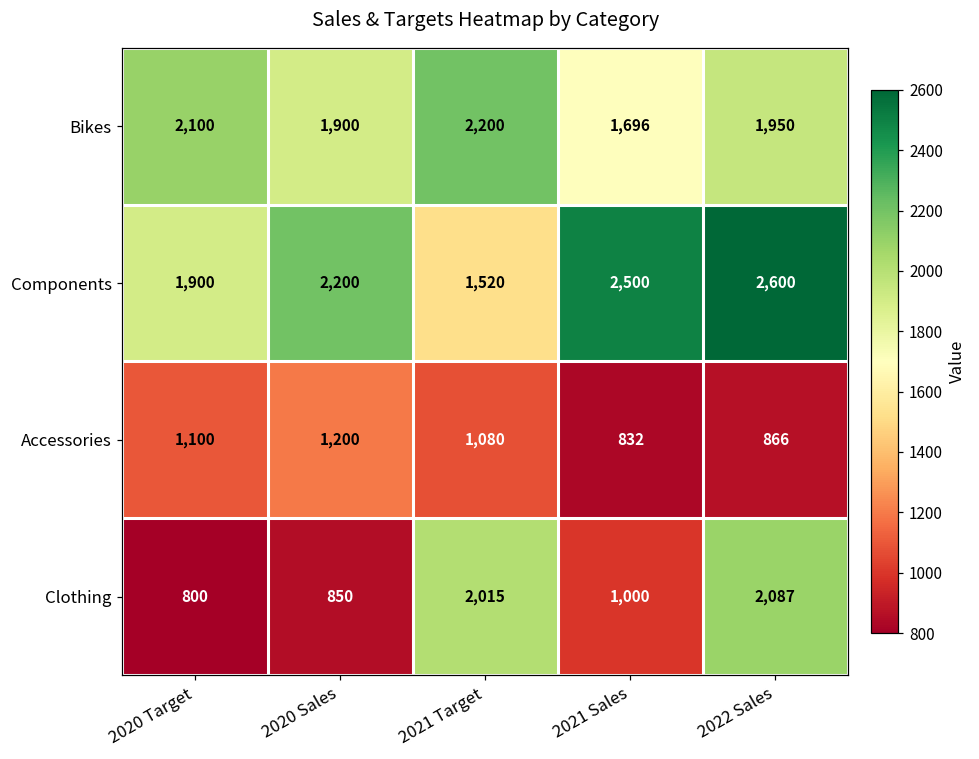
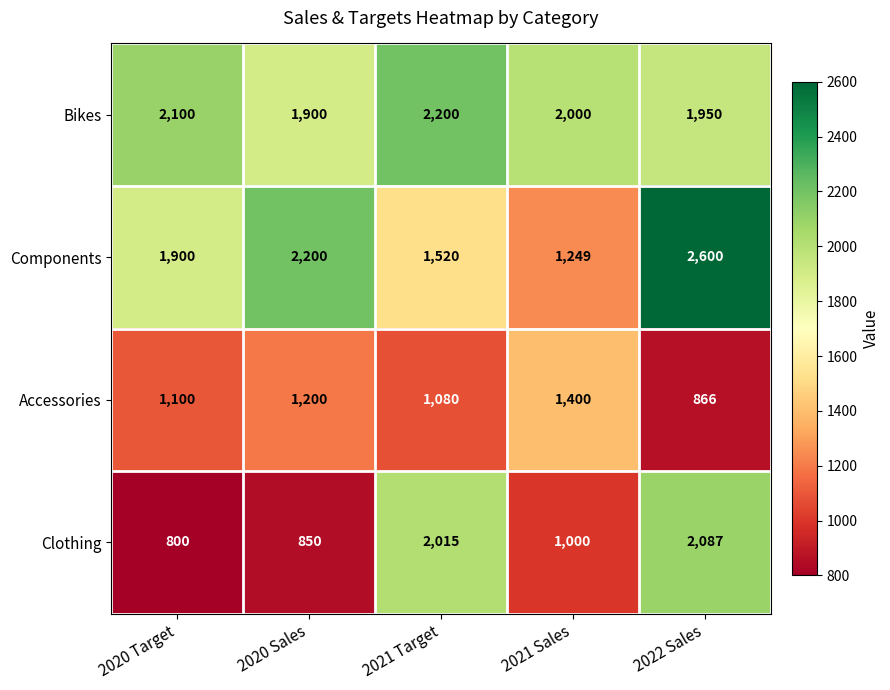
Bikes, 2021 Sales: 1,696 -> 2,000
Components, 2021 Sales: 2,500 -> 1,249
Accessories, 2021 Sales: 832 -> 1,400
